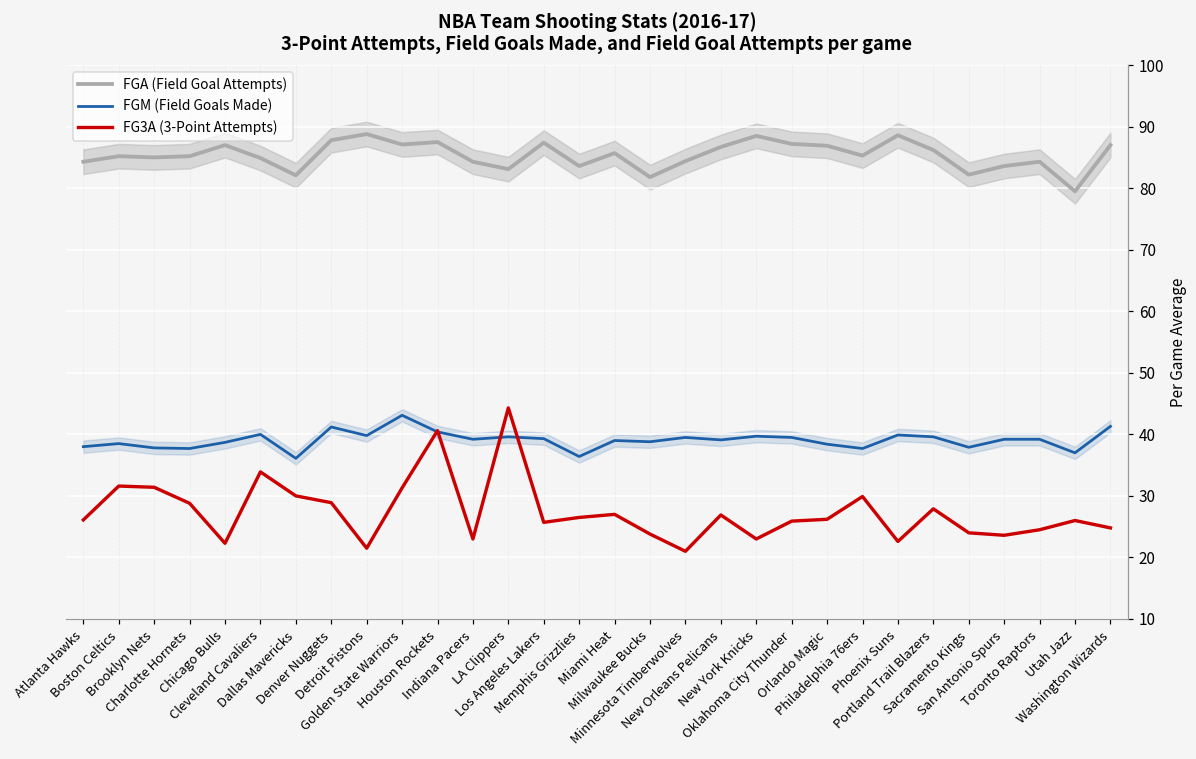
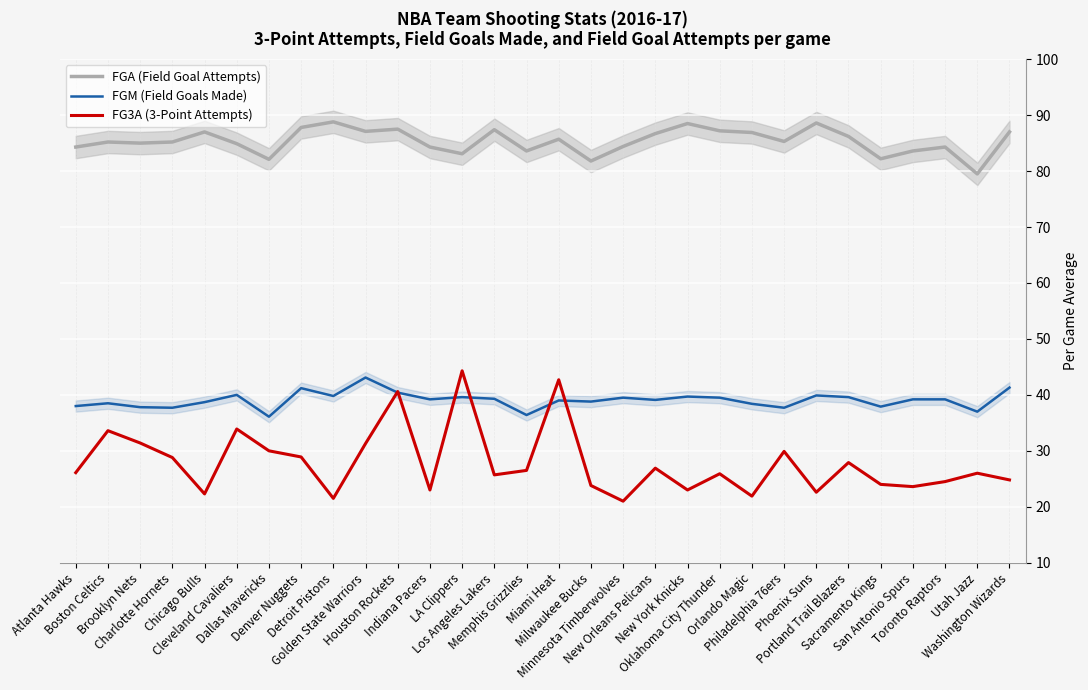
FG3A (3-Point Attempts), Boston Celtics: 32 -> 34
FG3A (3-Point Attempts), Miami Heat: 27 -> 43
FG3A (3-Point Attempts), Orlando Magic: 26 -> 22
